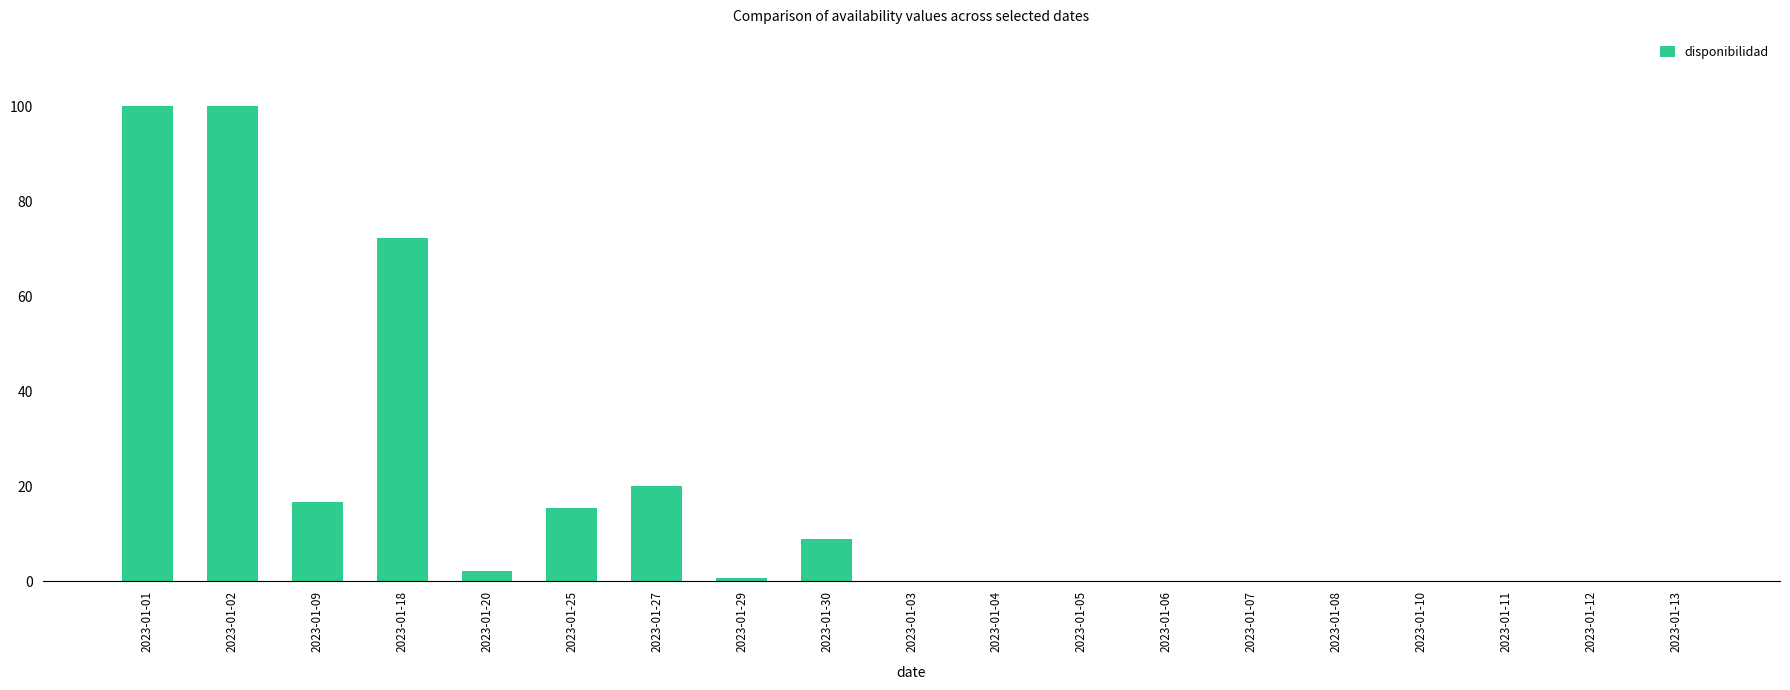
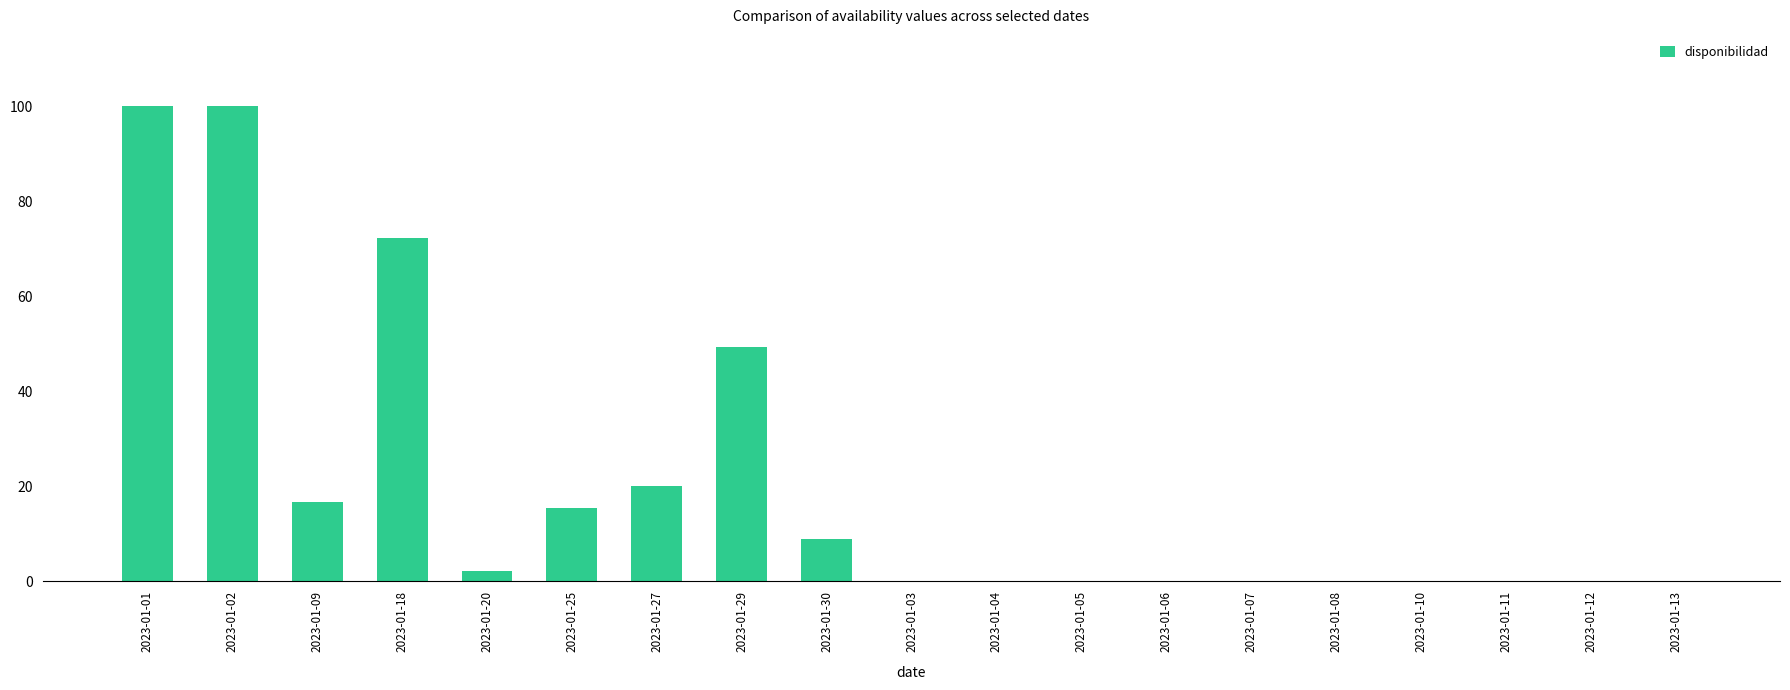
2023-01-29: 1 -> 49
